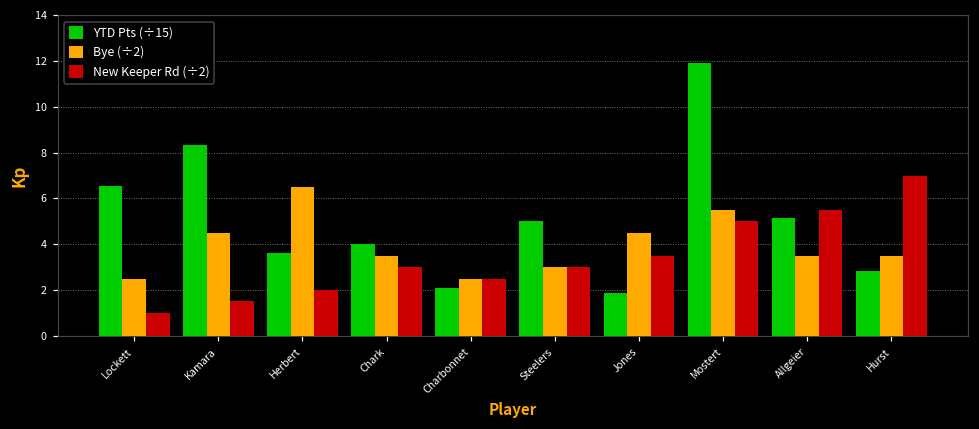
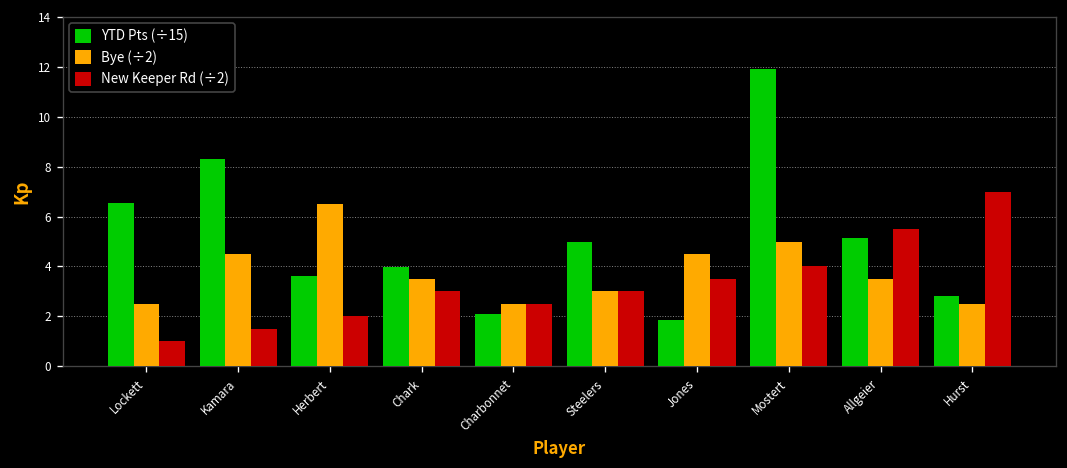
Bye (÷2), Mostert: 5.5 -> 5.0
New Keeper Rd (÷2), Mostert: 5.0 -> 4.0
Bye (÷2), Hurst: 3.5 -> 2.5
